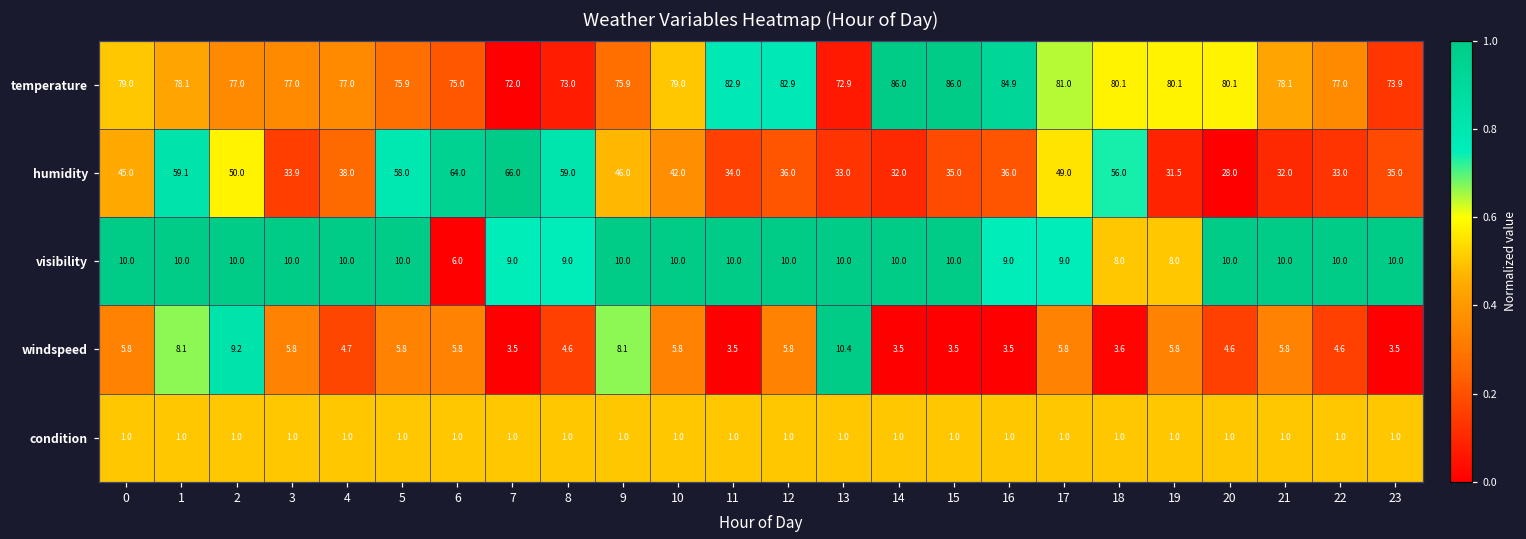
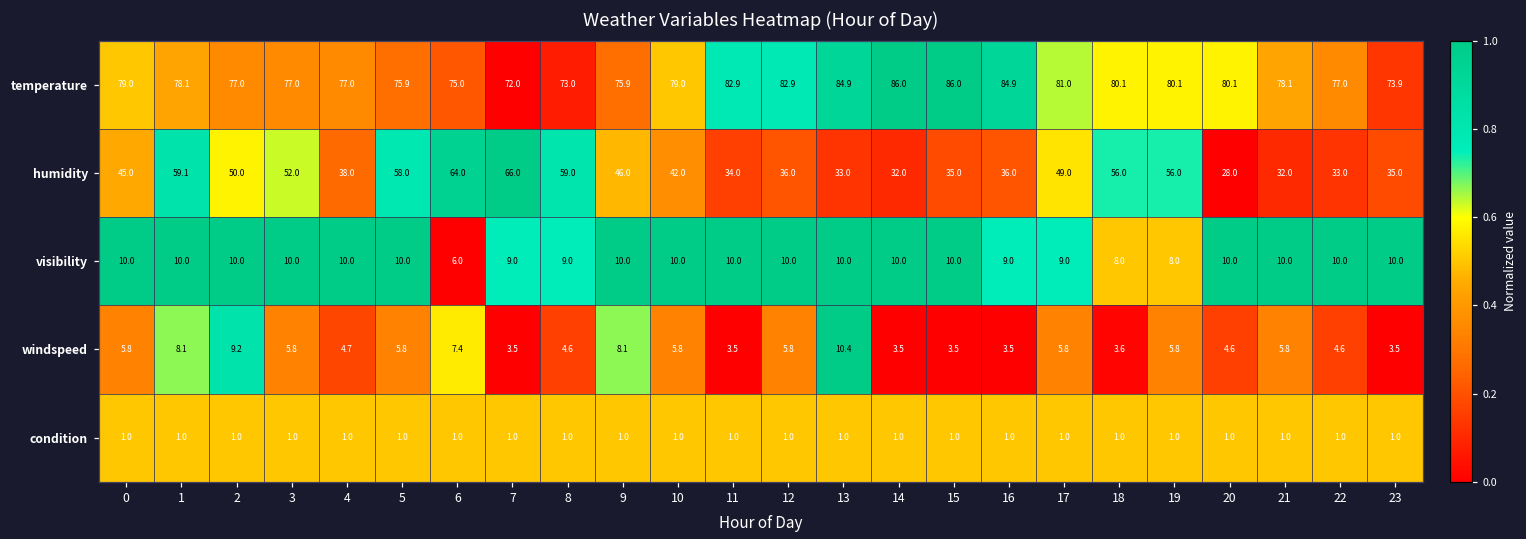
temperature, 13: 72.9 -> 84.9
humidity, 3: 33.9 -> 52.0
humidity, 19: 31.5 -> 56.0
windspeed, 6: 5.8 -> 7.4
